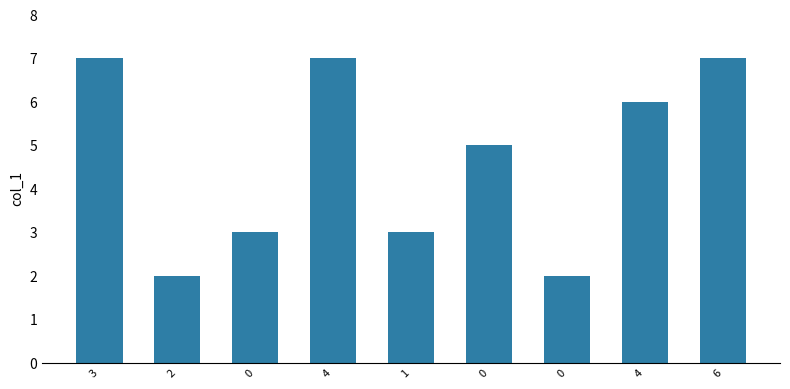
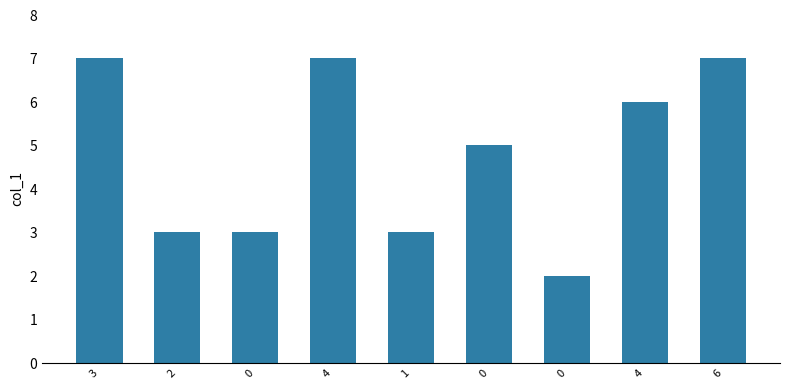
2: 2 -> 3
